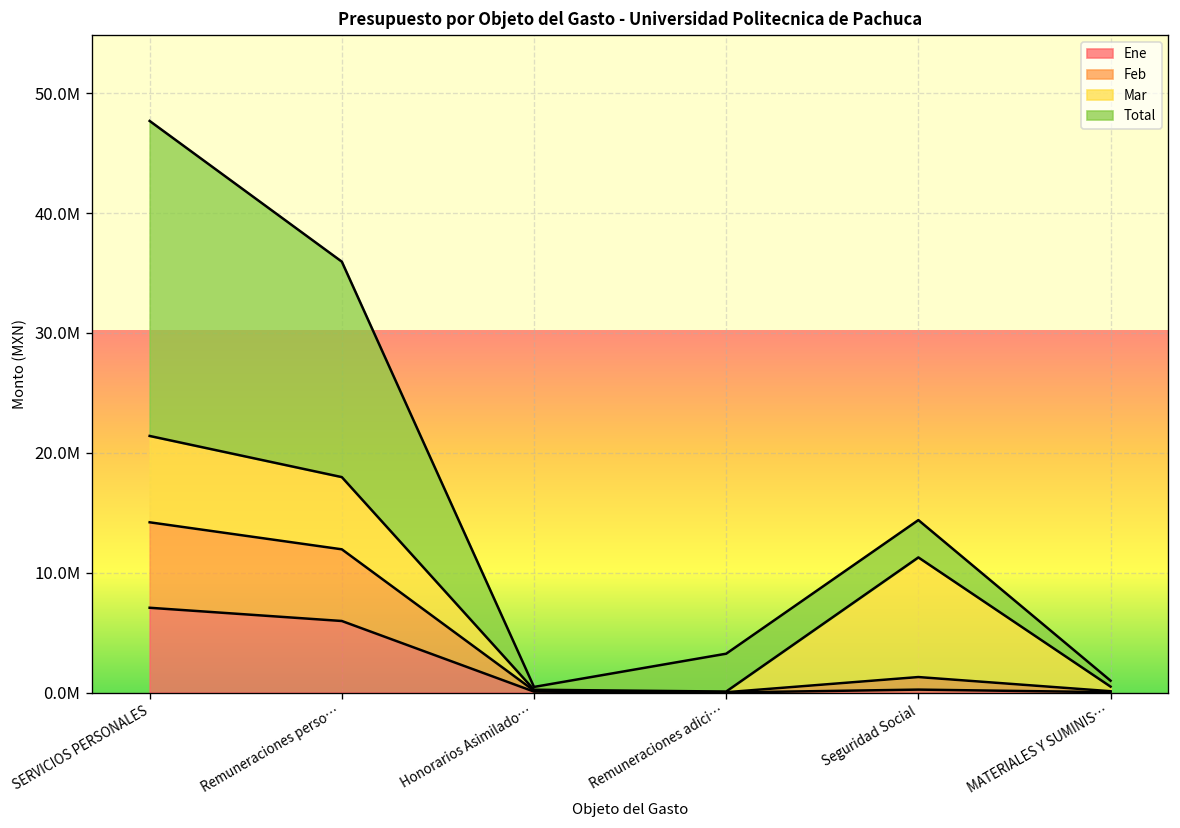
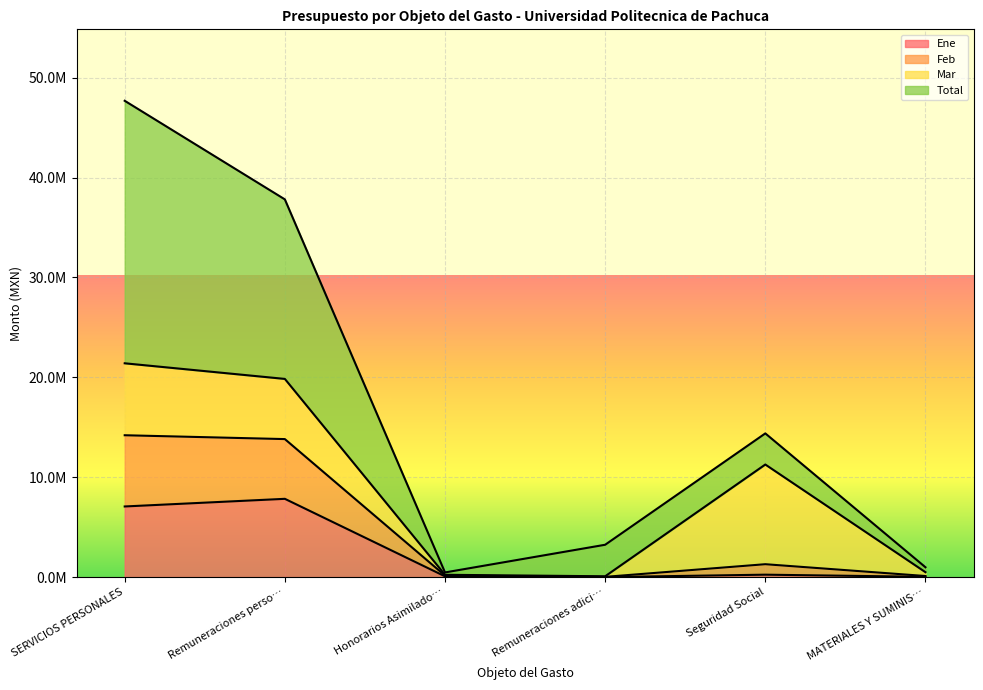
Ene, Remuneraciones perso…: 6000000 -> 8000000
